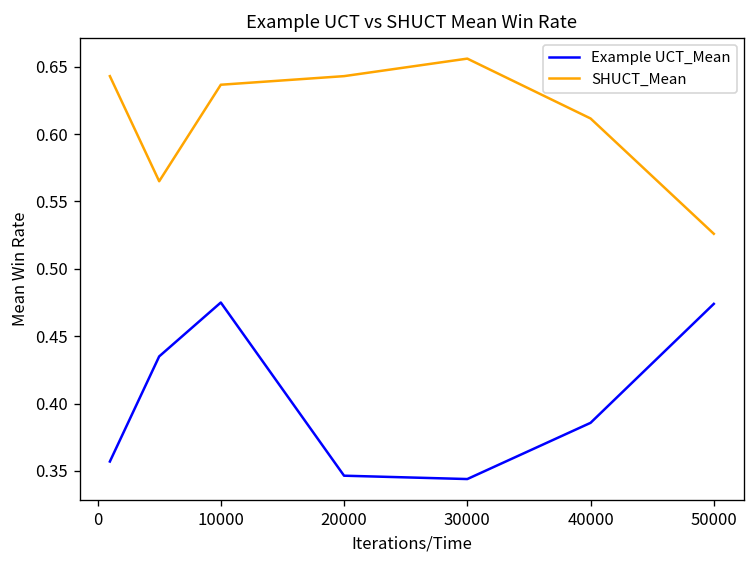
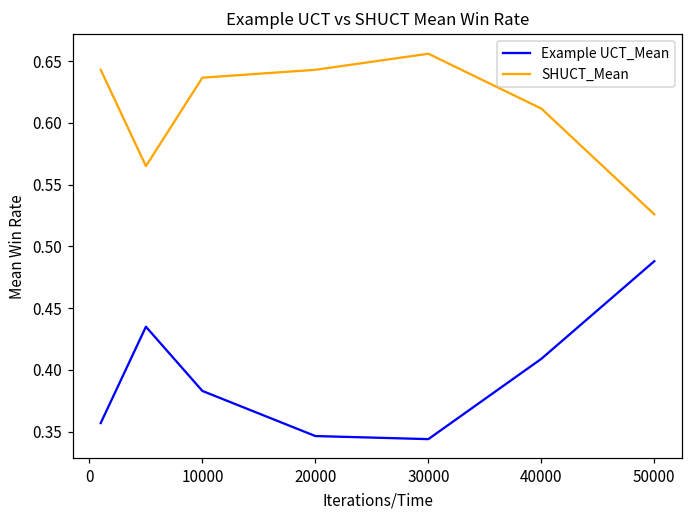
Example UCT_Mean, 10000: 0.475 -> 0.383
Example UCT_Mean, 40000: 0.386 -> 0.409
Example UCT_Mean, 50000: 0.474 -> 0.488
